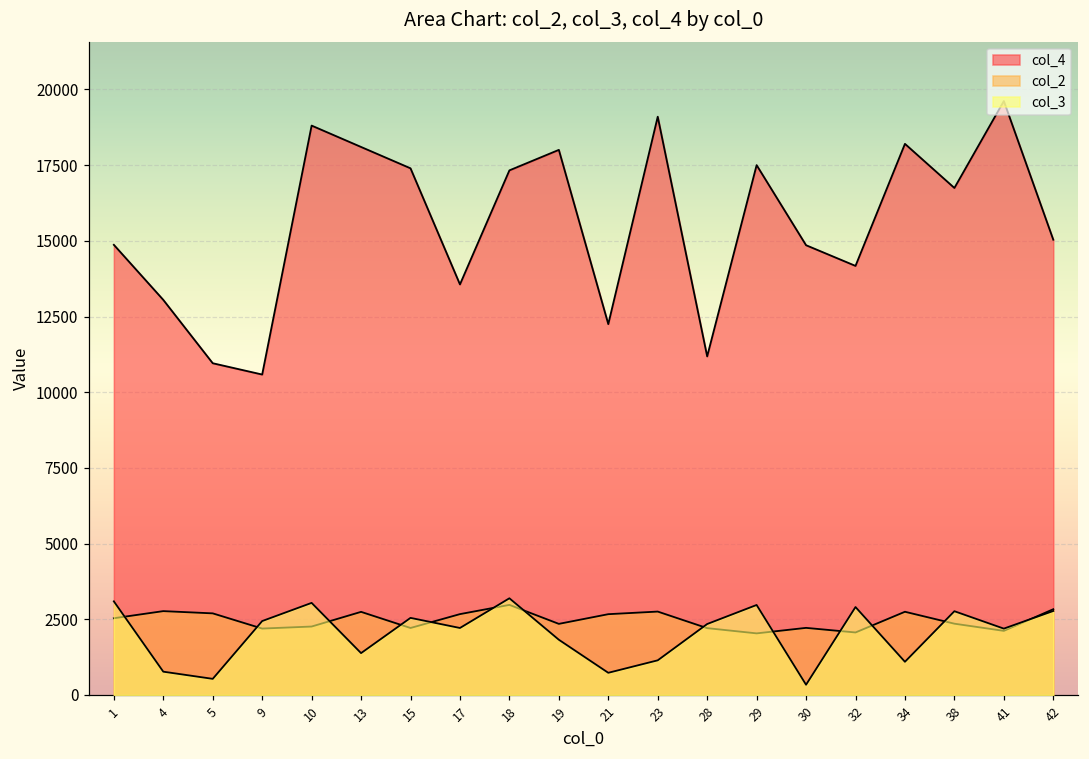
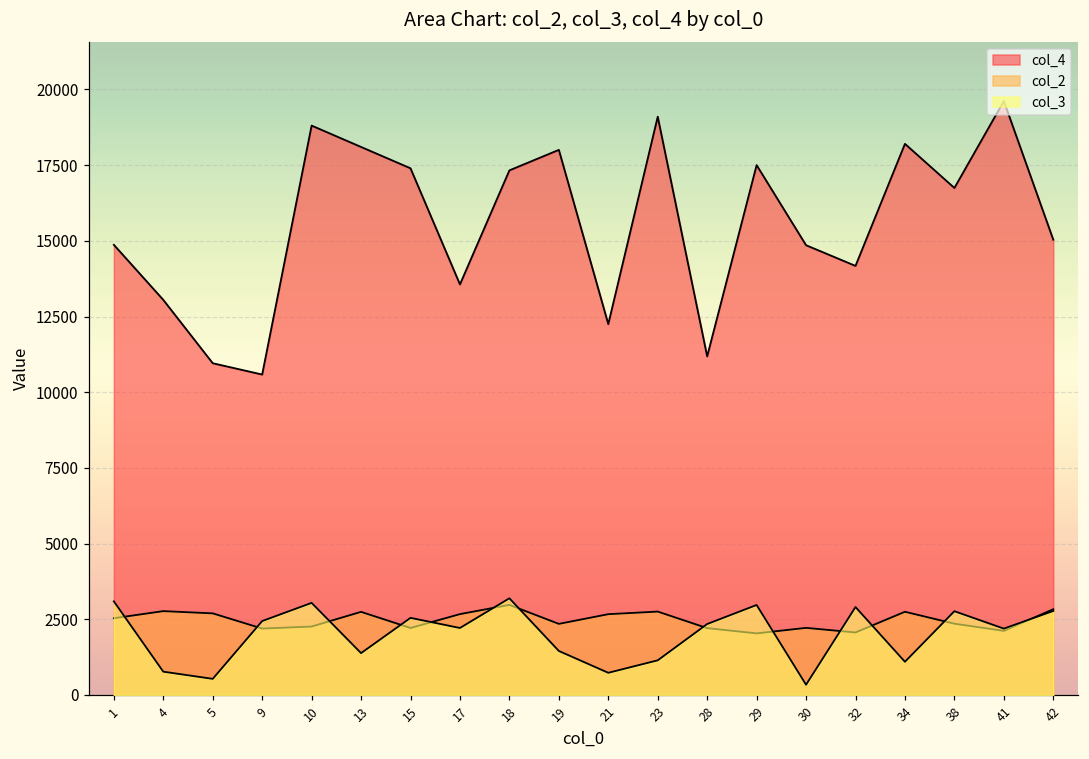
col_3, 19: 1800 -> 1500
